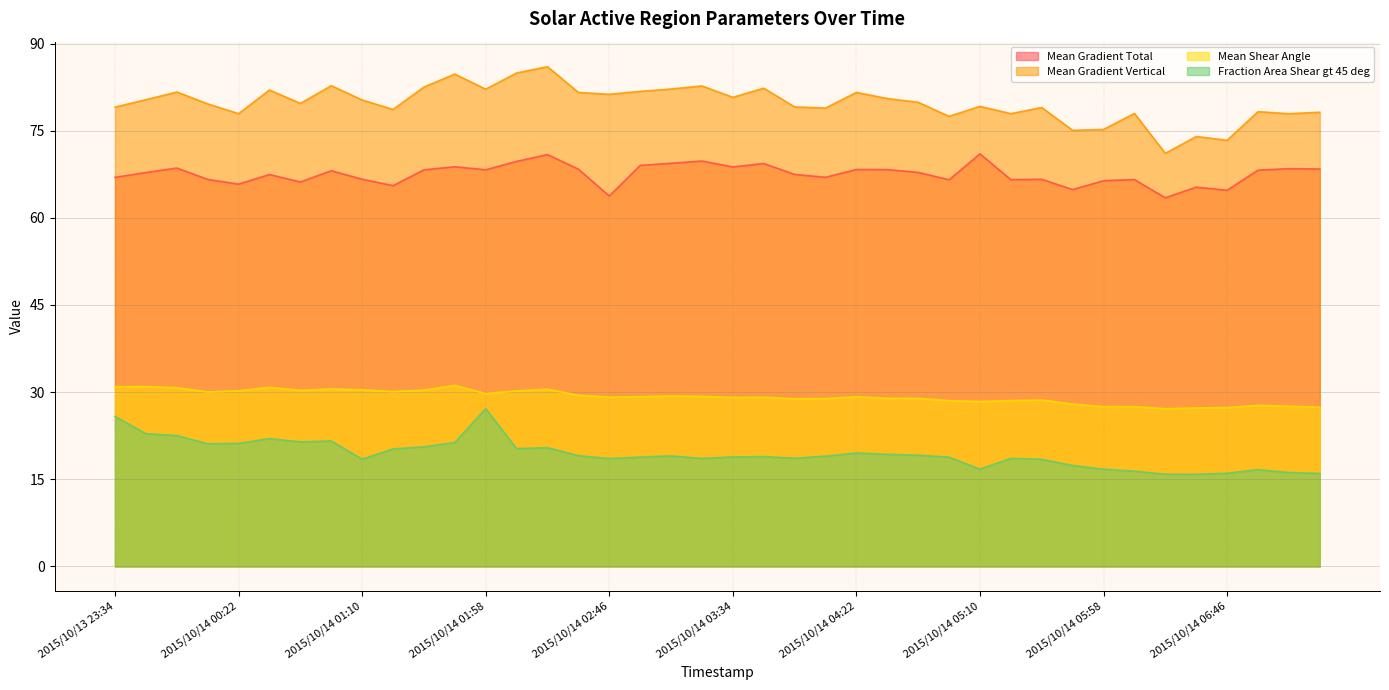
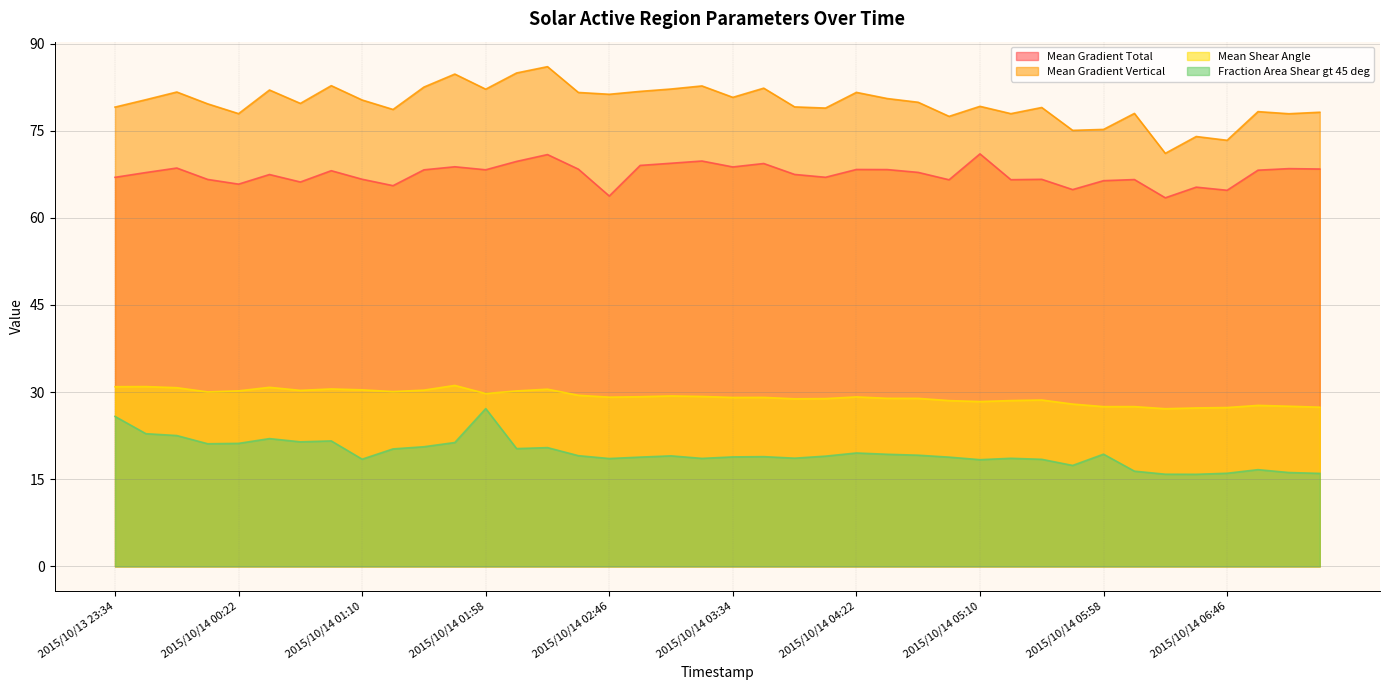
Fraction Area Shear gt 45 deg, 2015/10/14 05:10: 17 -> 18
Fraction Area Shear gt 45 deg, 2015/10/14 05:58: 17 -> 19
